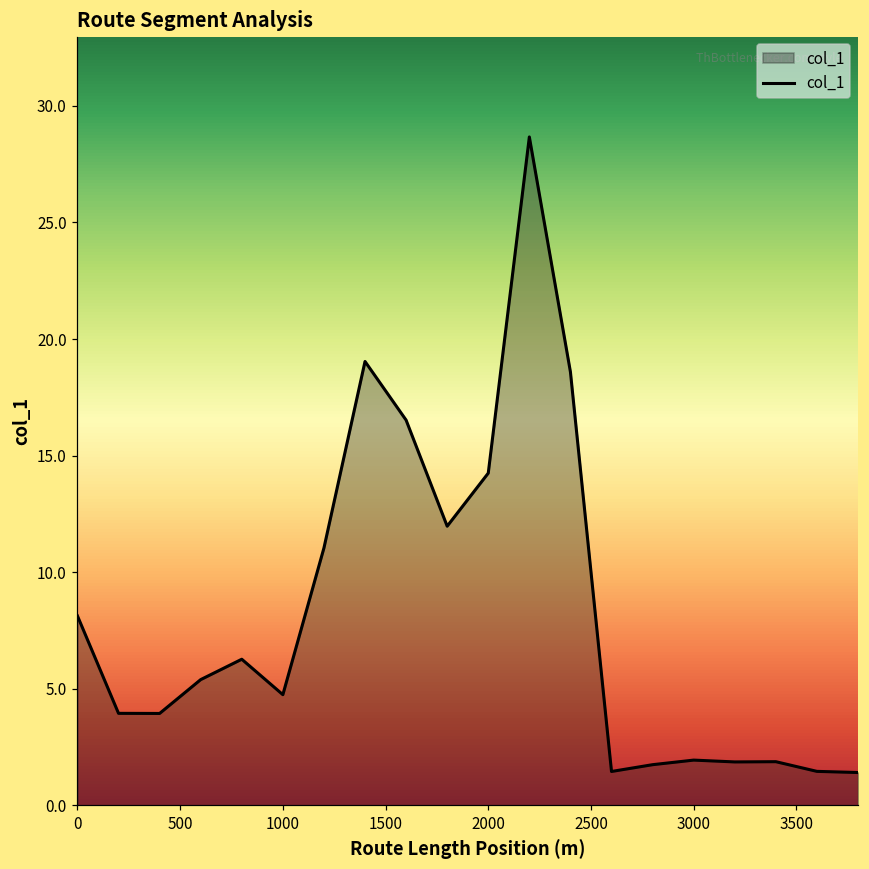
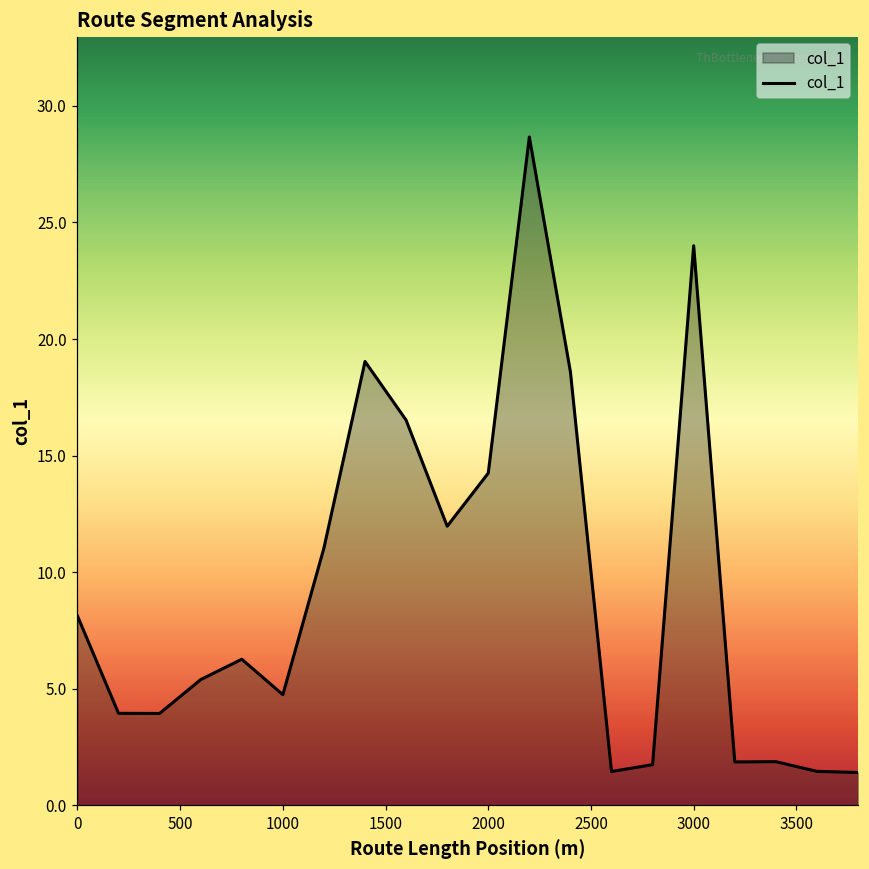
3000: 1.9 -> 24.0
